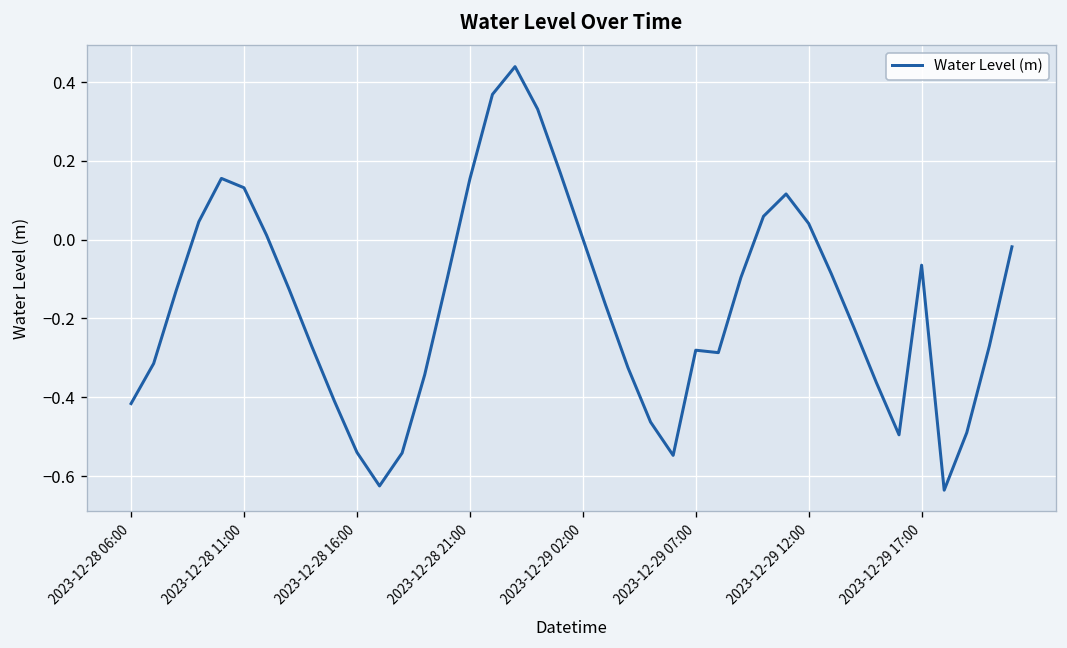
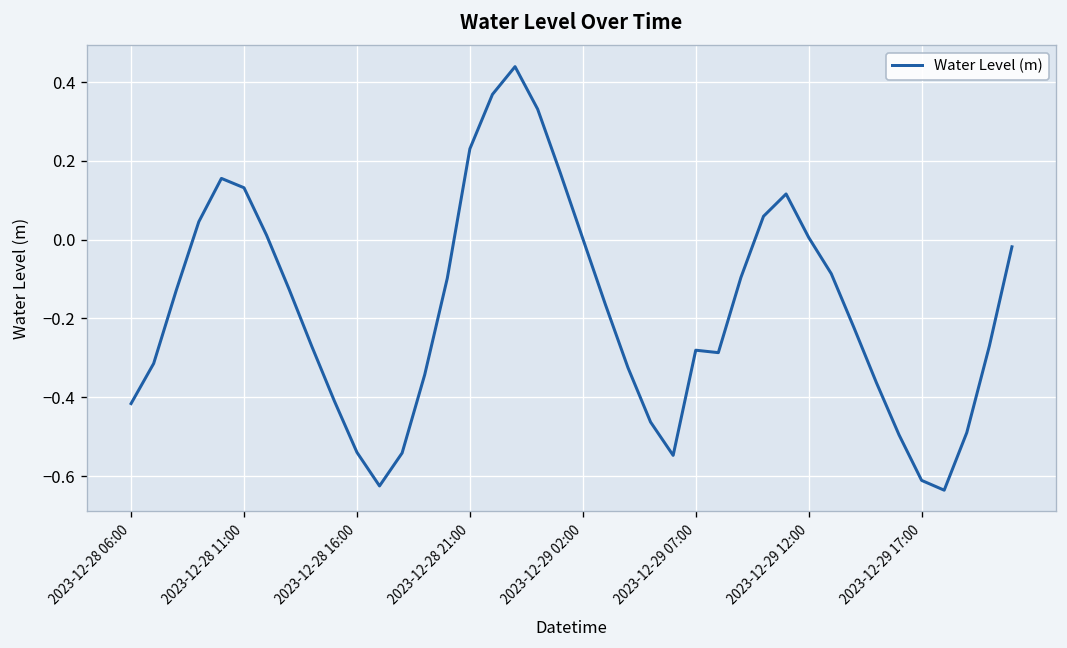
2023-12-28 21:00: 0.15 -> 0.23
2023-12-29 12:00: 0.04 -> 0.01
2023-12-29 17:00: -0.06 -> -0.61
